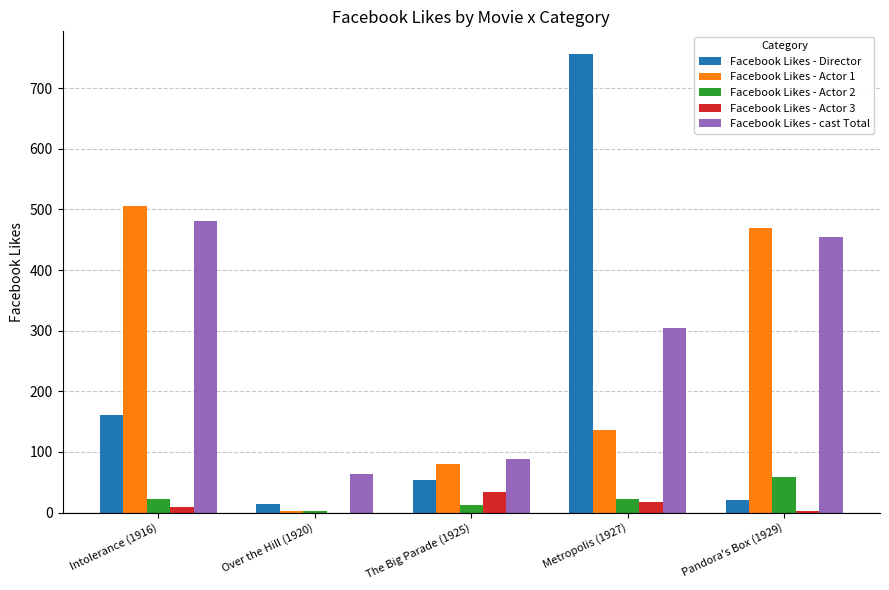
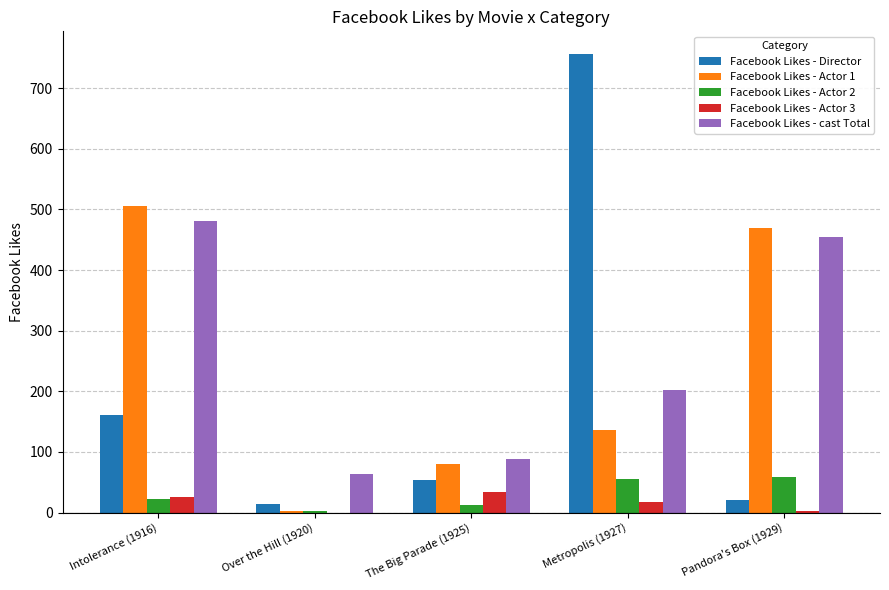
Facebook Likes - Actor 3, Intolerance (1916): 10 -> 30
Facebook Likes - Actor 2, Metropolis (1927): 20 -> 60
Facebook Likes - cast Total, Metropolis (1927): 310 -> 200
